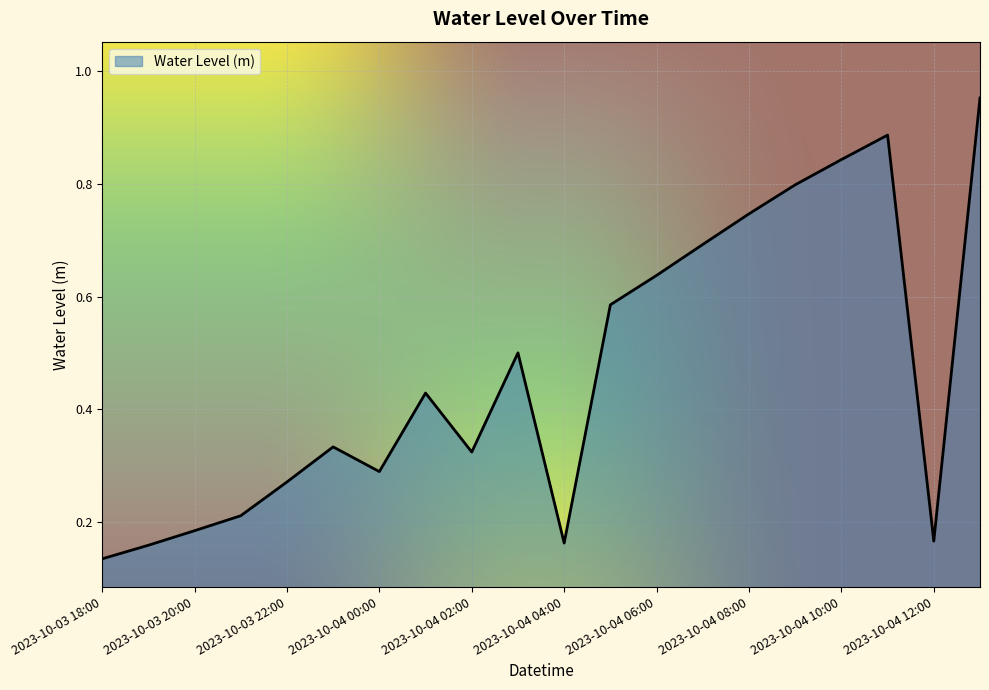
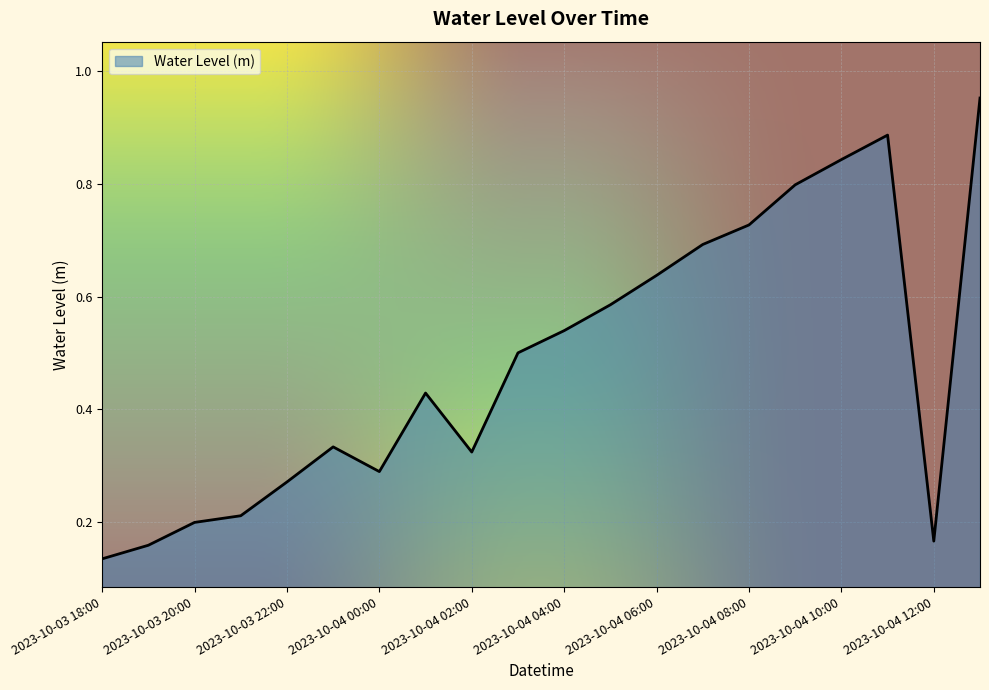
2023-10-03 20:00: 0.18 -> 0.20
2023-10-04 04:00: 0.16 -> 0.54
2023-10-04 08:00: 0.75 -> 0.73
